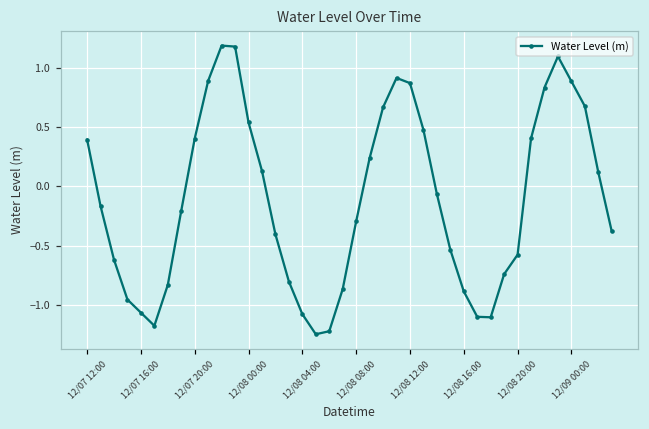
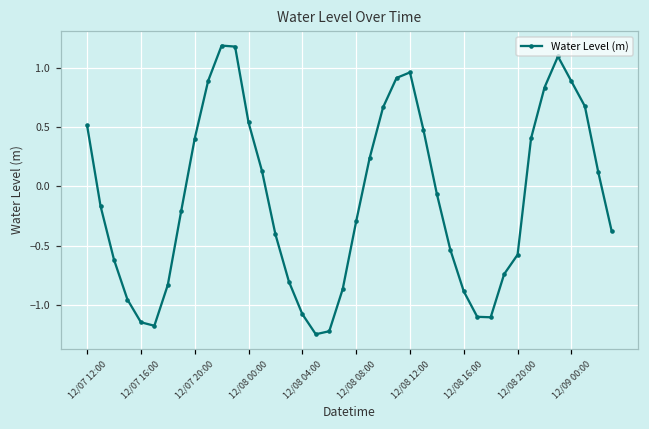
12/07 12:00: 0.39 -> 0.51
12/07 16:00: -1.06 -> -1.14
12/08 12:00: 0.87 -> 0.96
